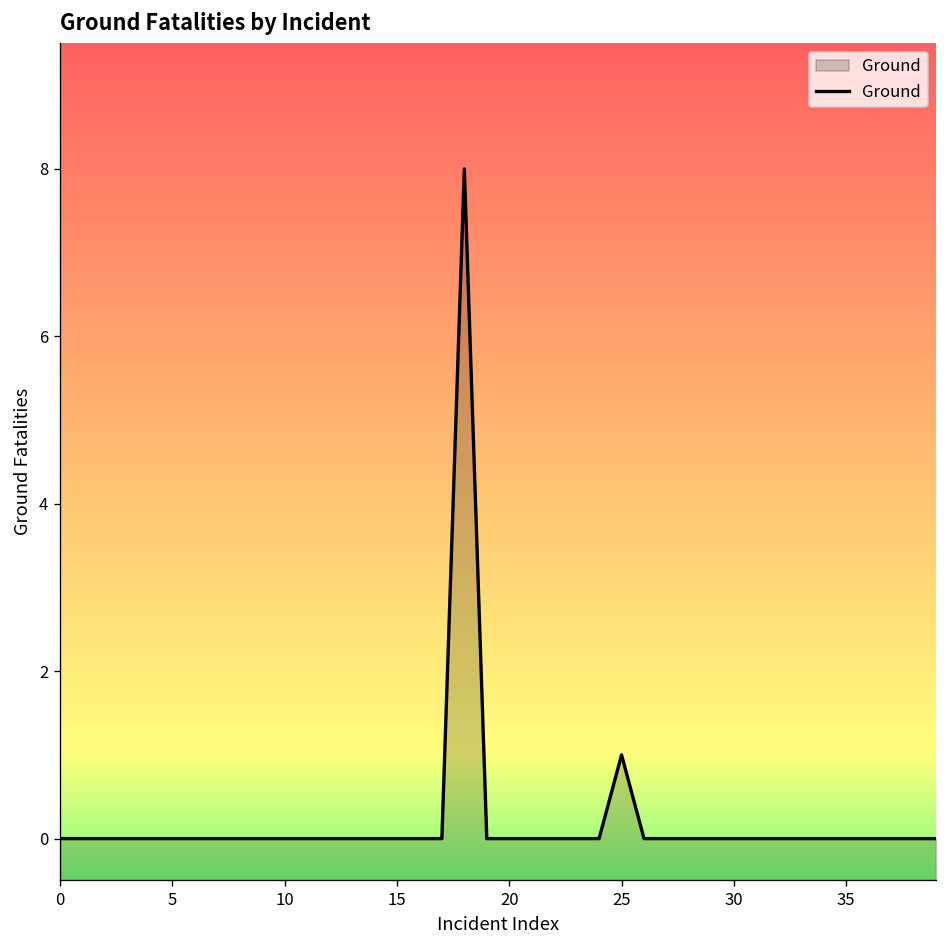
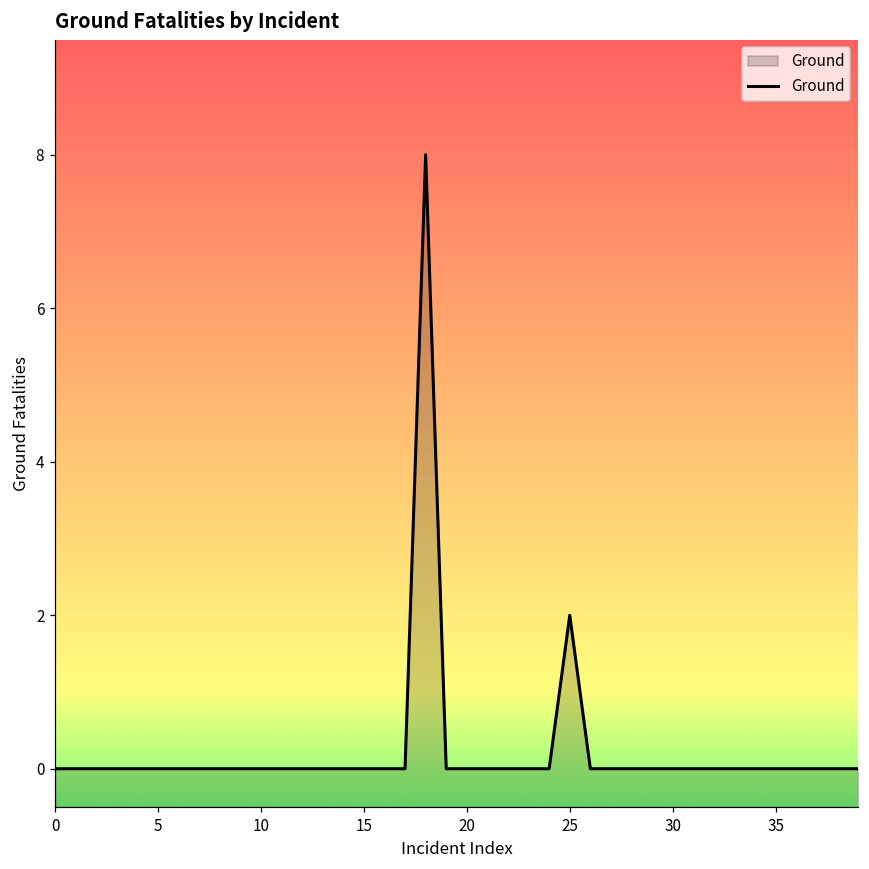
25: 1 -> 2
